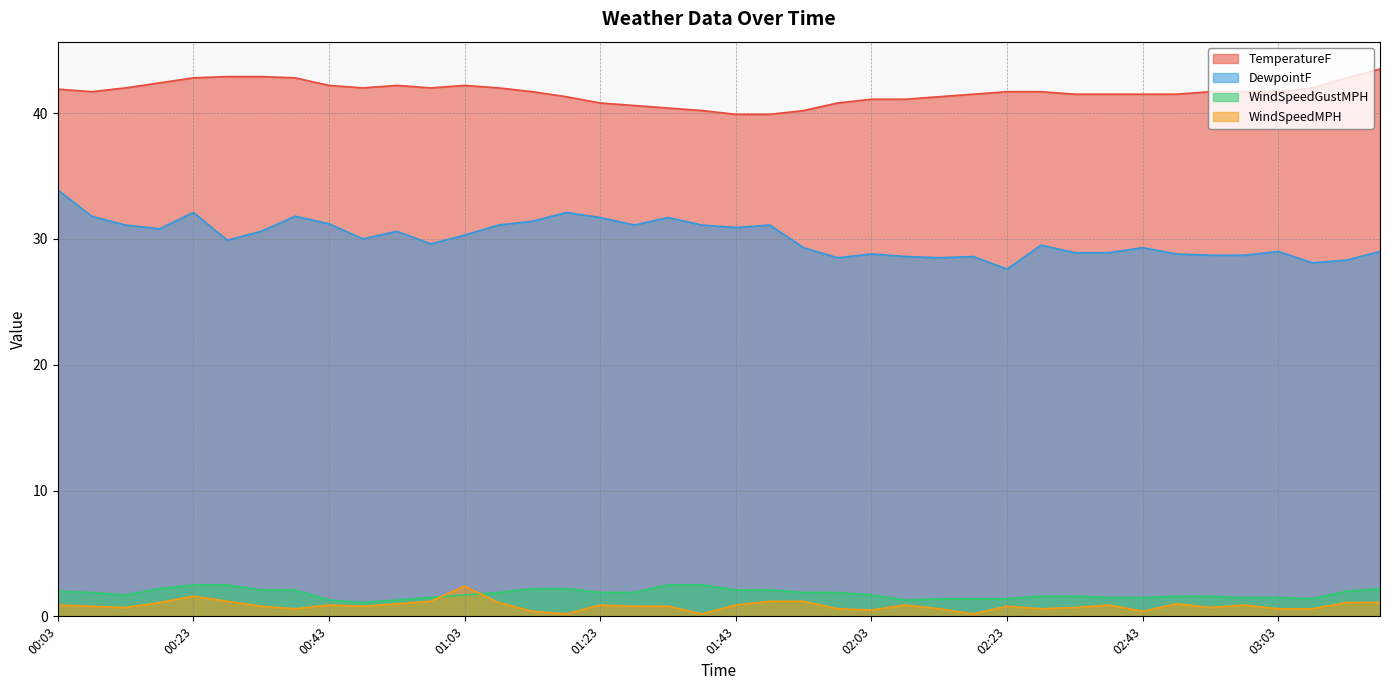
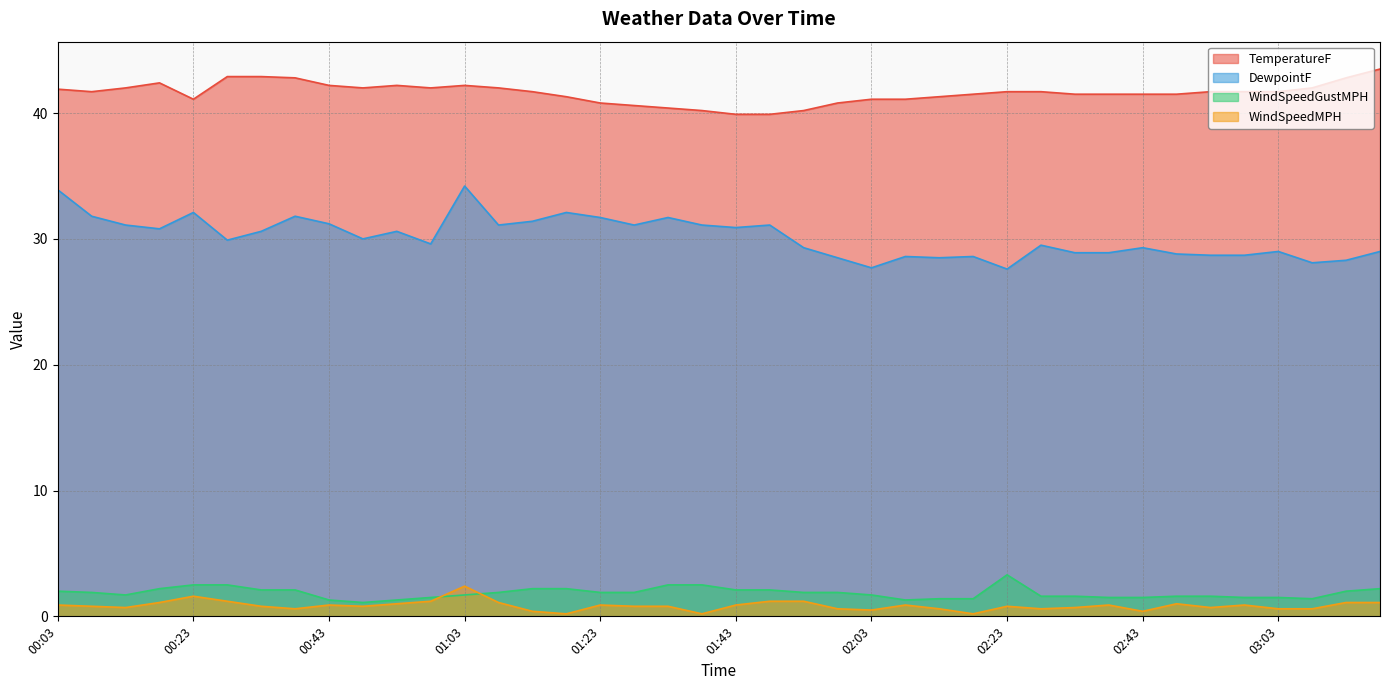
TemperatureF, 00:23: 42.8 -> 41.1
DewpointF, 01:03: 30.3 -> 34.2
DewpointF, 02:03: 28.8 -> 27.7
WindSpeedGustMPH, 02:23: 1.4 -> 3.3
